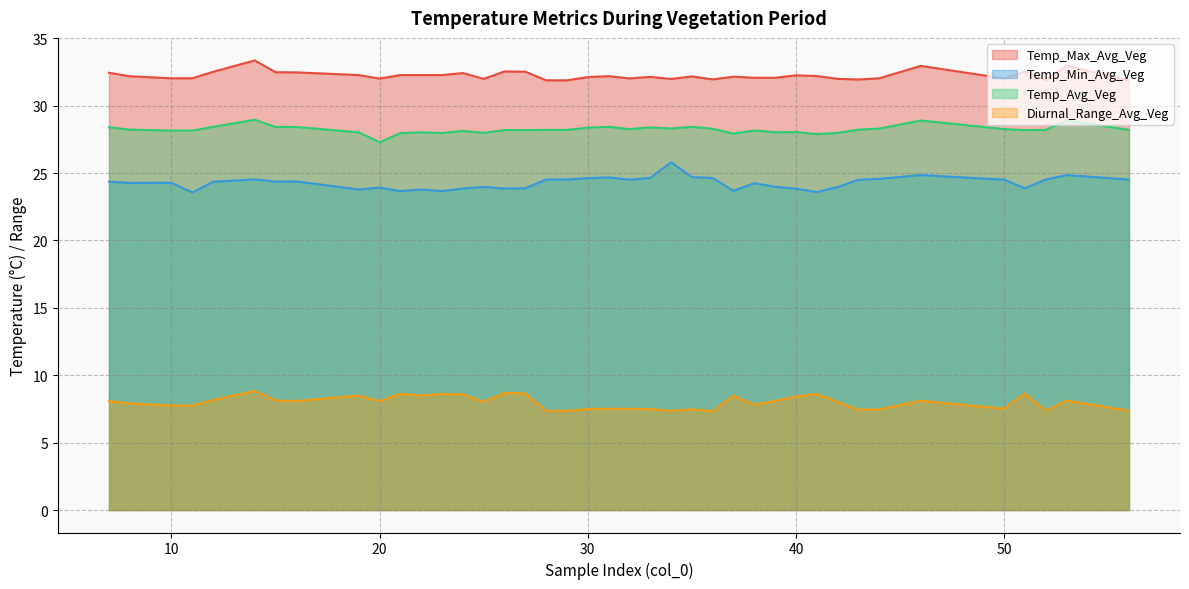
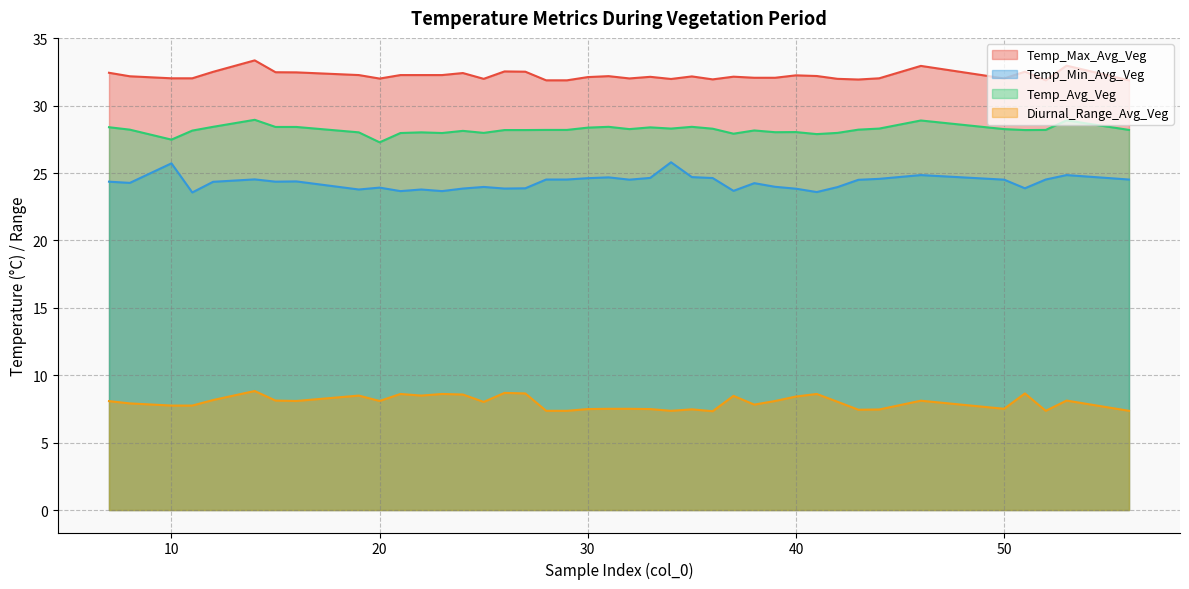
Temp_Min_Avg_Veg, 10: 24.3 -> 25.7
Temp_Avg_Veg, 10: 28.2 -> 27.5
